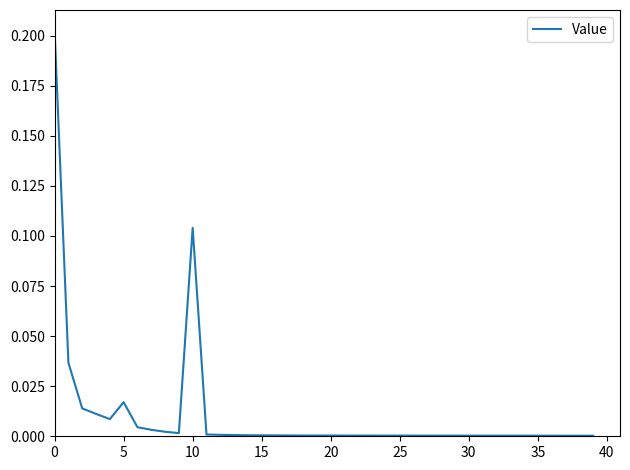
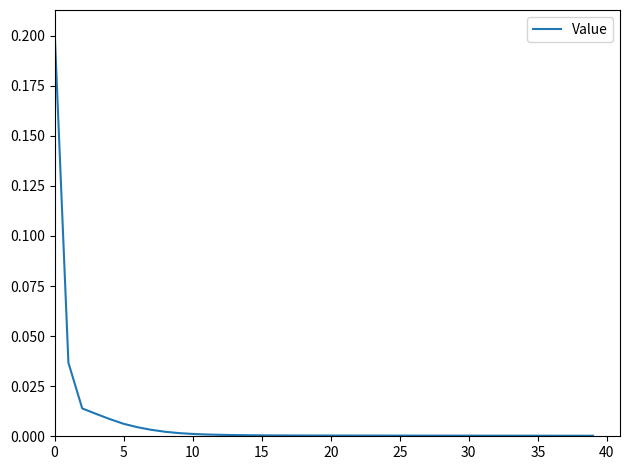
5: 0.017 -> 0.006
10: 0.104 -> 0.001
